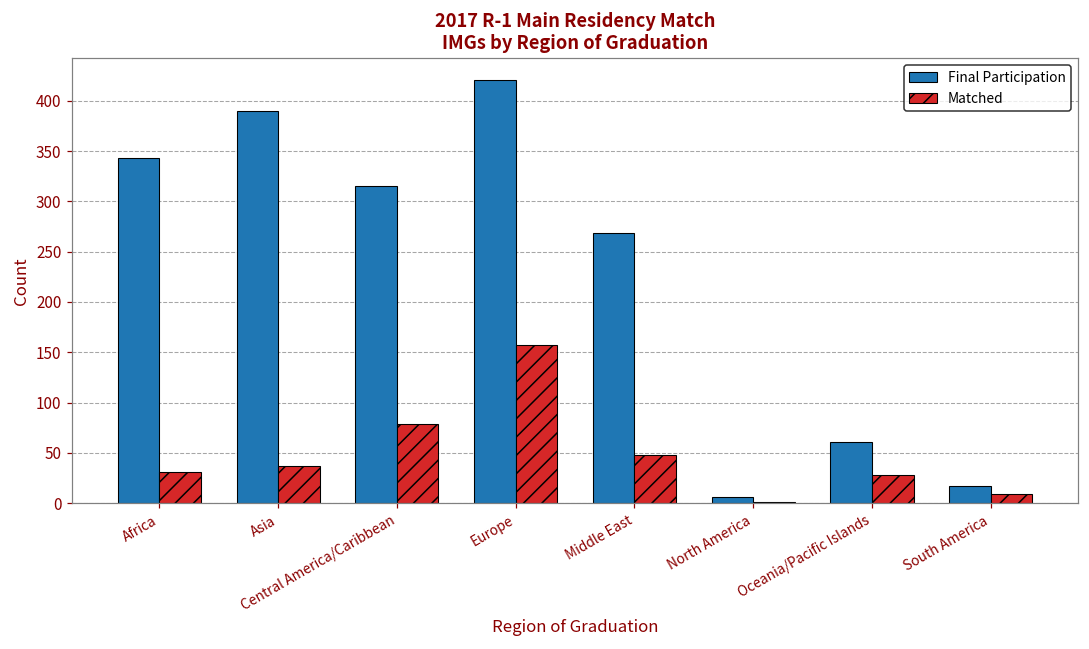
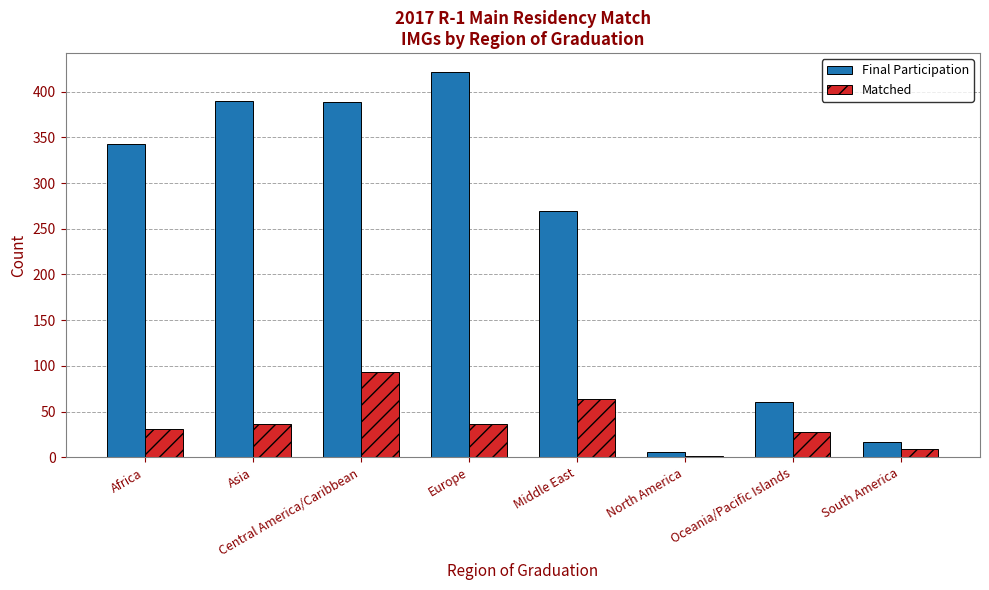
Final Participation, Central America/Caribbean: 320 -> 390
Matched, Central America/Caribbean: 80 -> 90
Matched, Europe: 160 -> 40
Matched, Middle East: 50 -> 60
